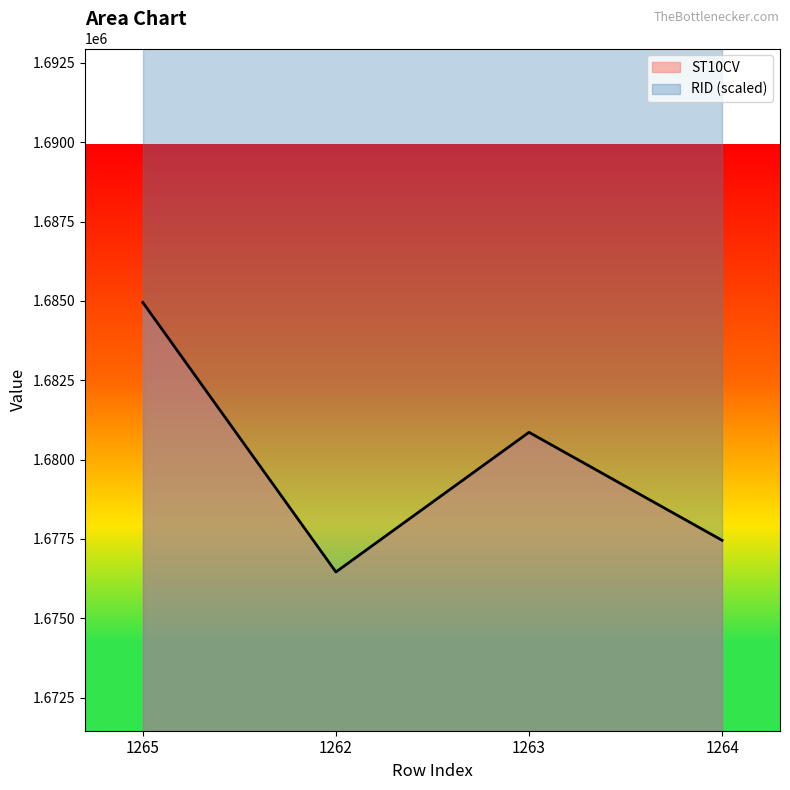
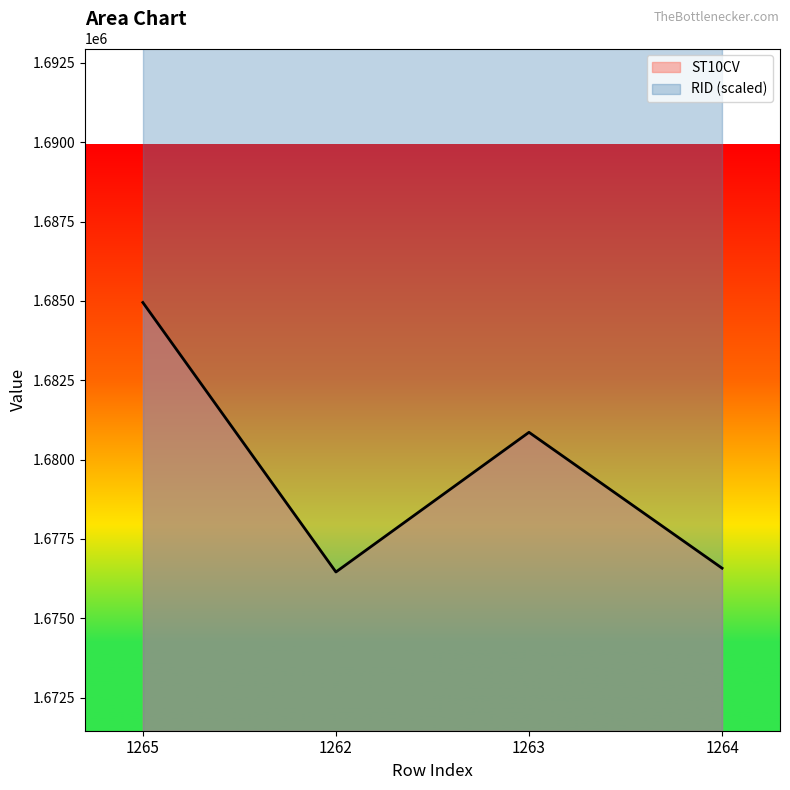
ST10CV, 1264: 1677500 -> 1676600
